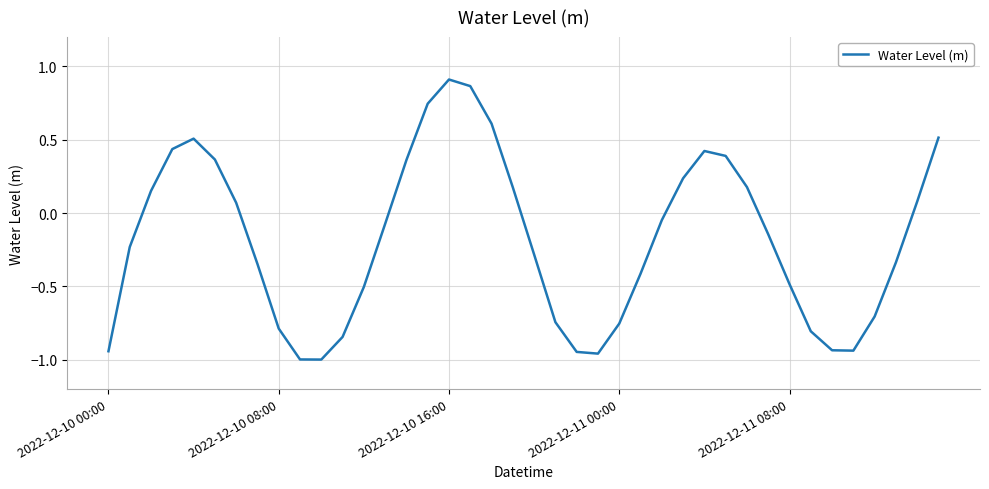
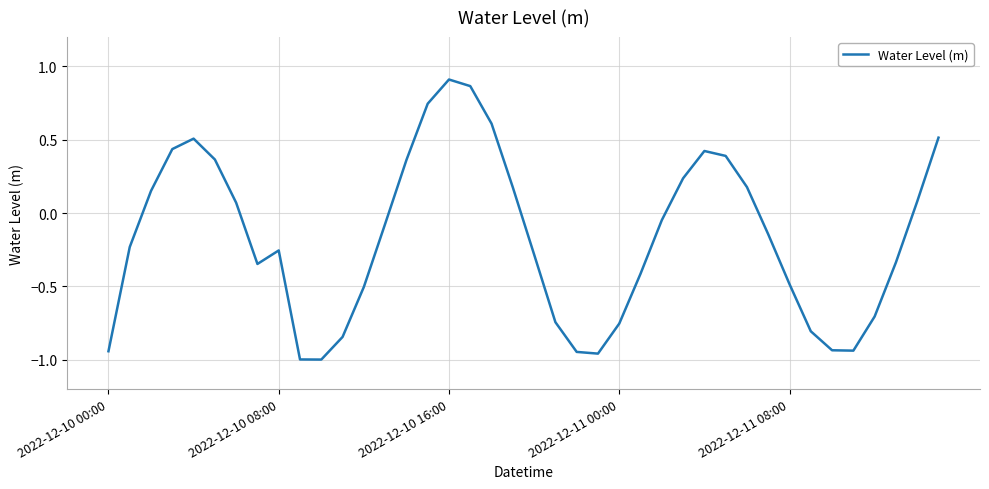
2022-12-10 08:00: -0.79 -> -0.25
